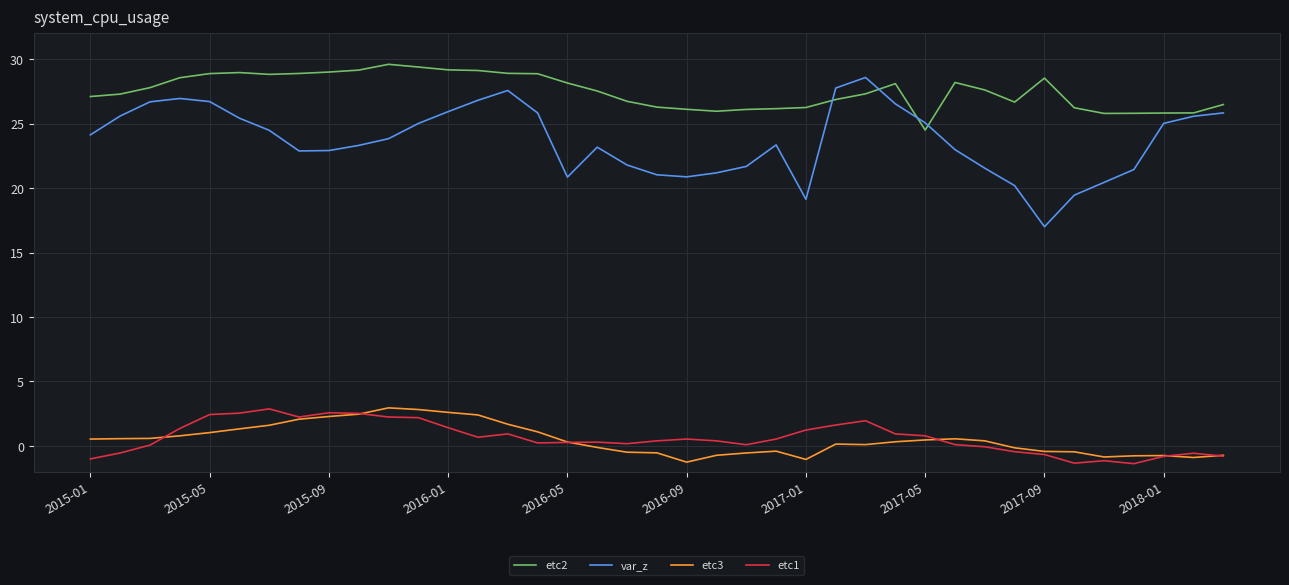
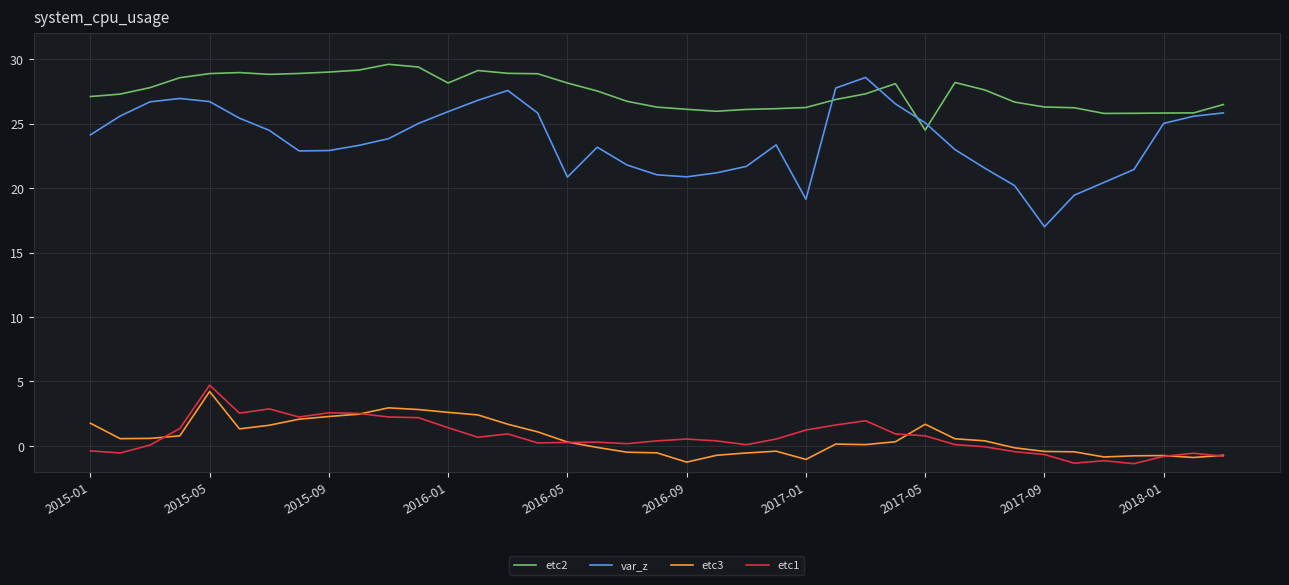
etc3, 2015-01: 0.5 -> 1.8
etc1, 2015-01: -1.0 -> -0.4
etc3, 2015-05: 1.0 -> 4.2
etc1, 2015-05: 2.4 -> 4.7
etc2, 2016-01: 29.2 -> 28.2
etc3, 2017-05: 0.5 -> 1.7
etc2, 2017-09: 28.5 -> 26.3
